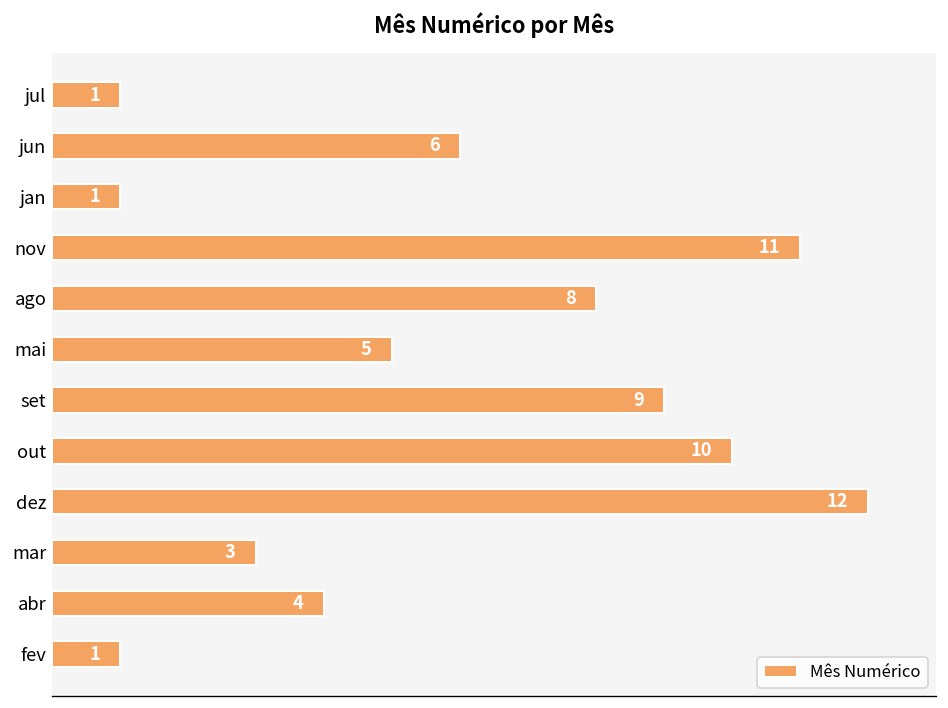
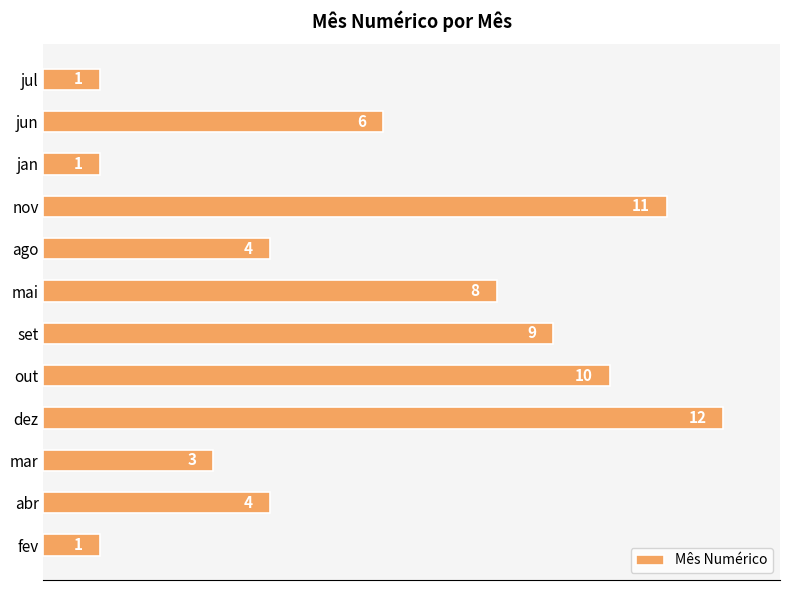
ago: 8 -> 4
mai: 5 -> 8
